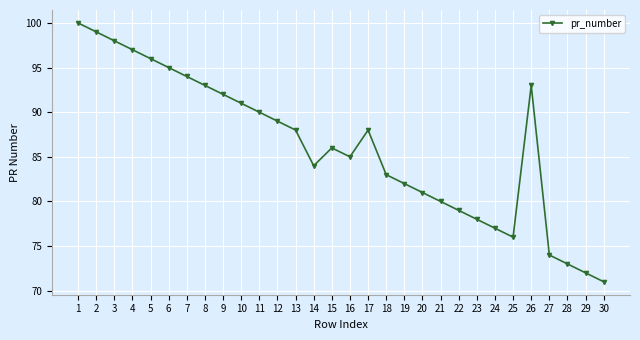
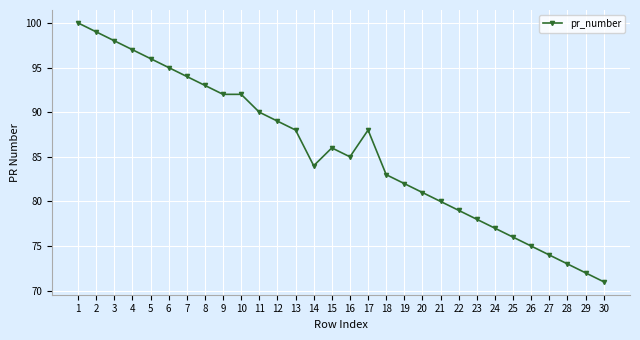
10: 91 -> 92
26: 93 -> 75
